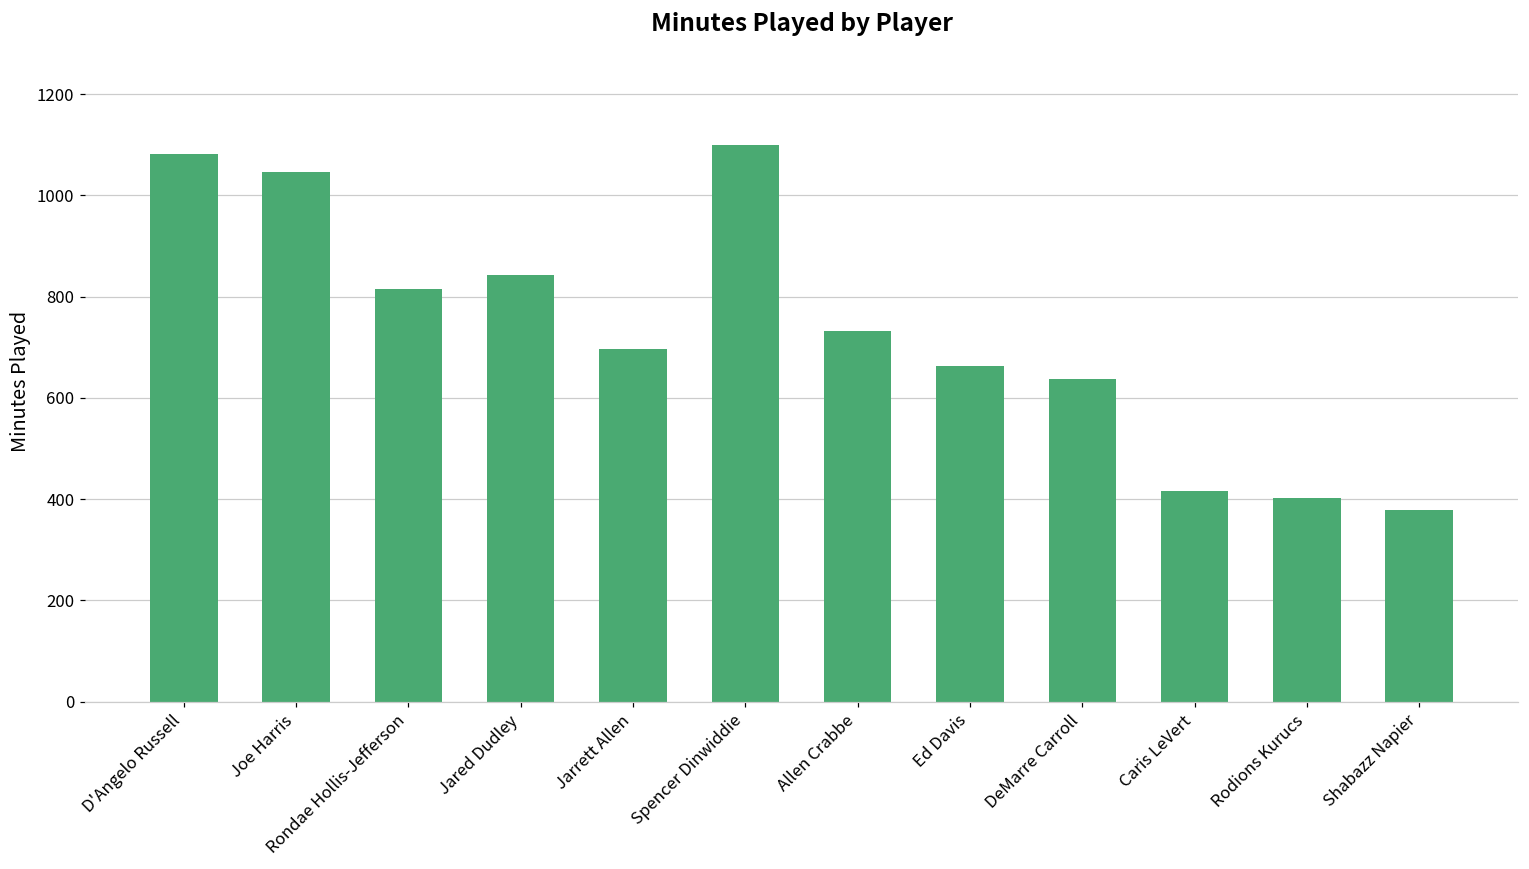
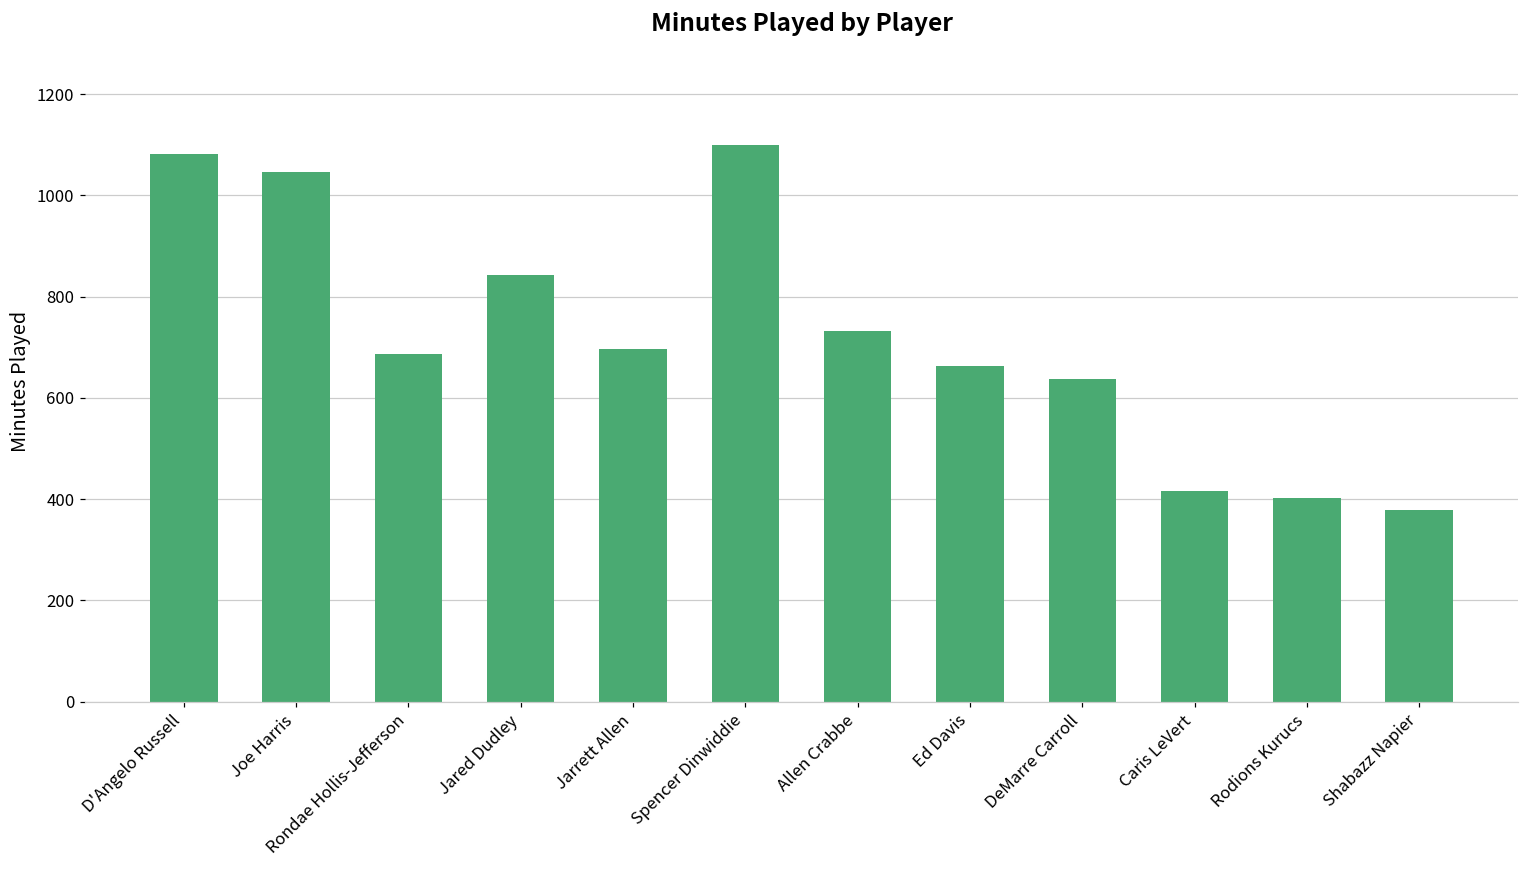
Rondae Hollis-Jefferson: 820 -> 690
